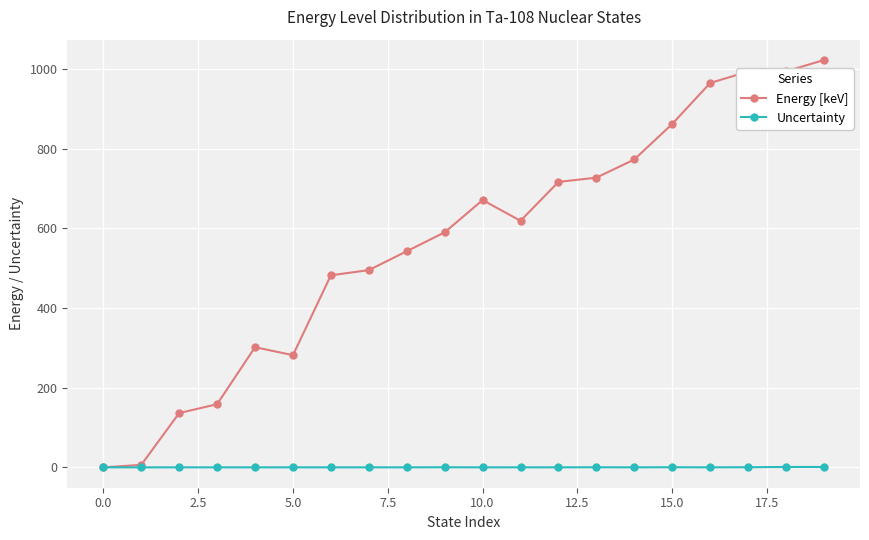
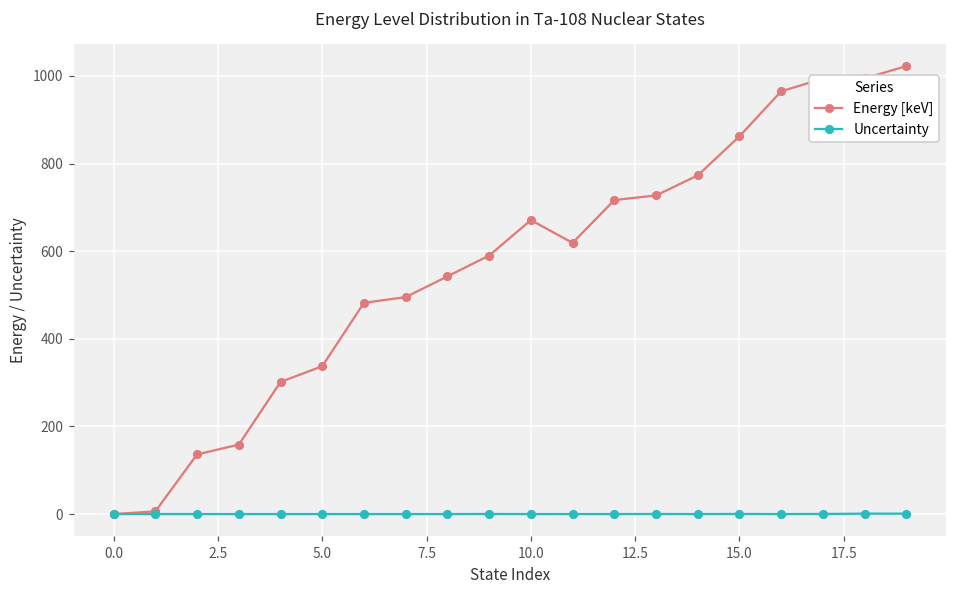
Energy [keV], 5.0: 280 -> 340
